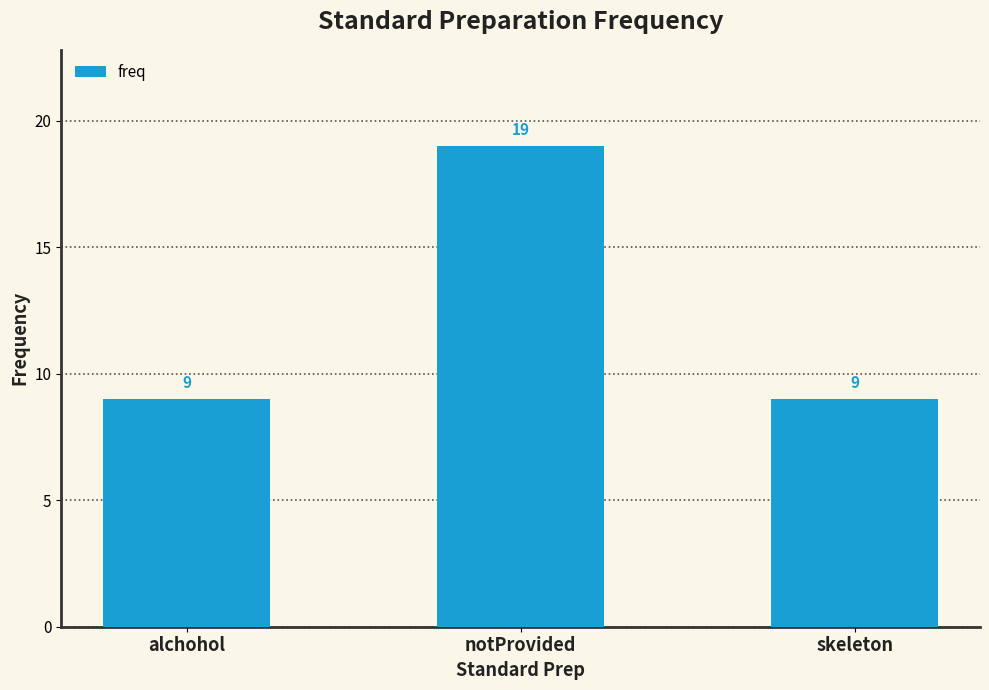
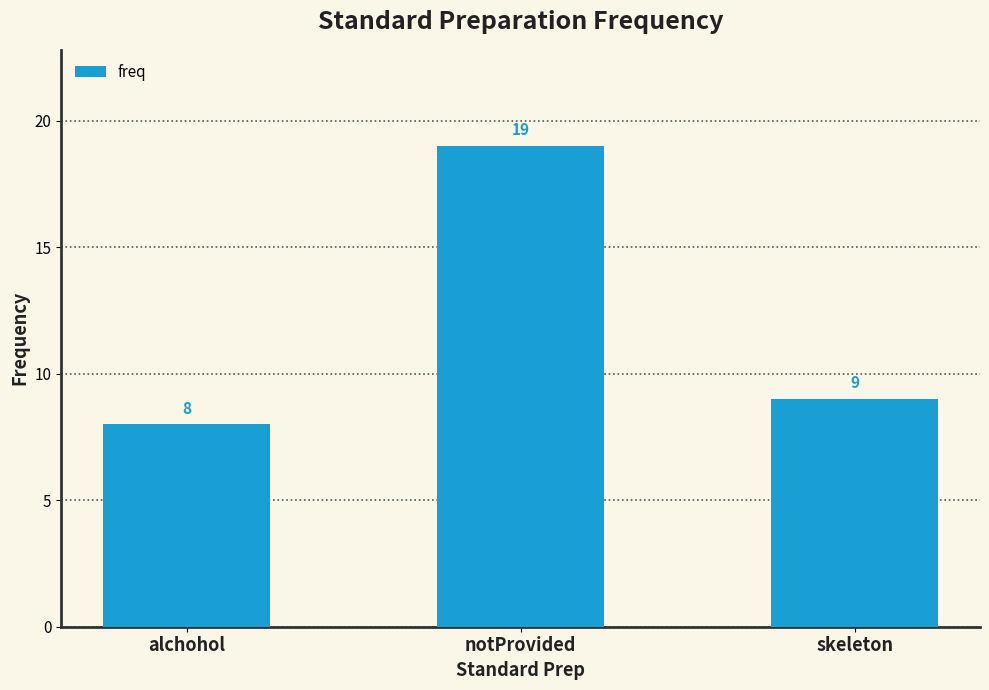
alchohol: 9 -> 8
